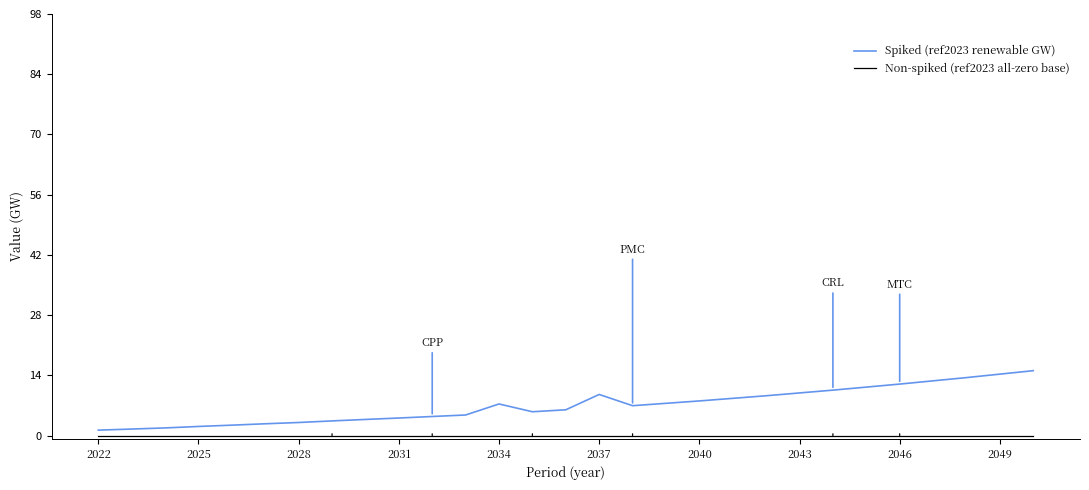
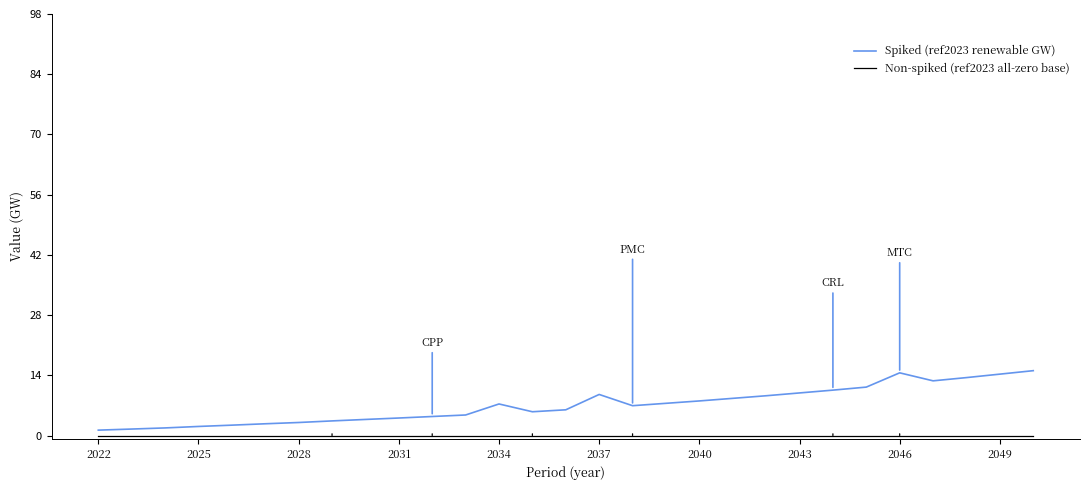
Spiked (ref2023 renewable GW), 2046: 12 -> 15
